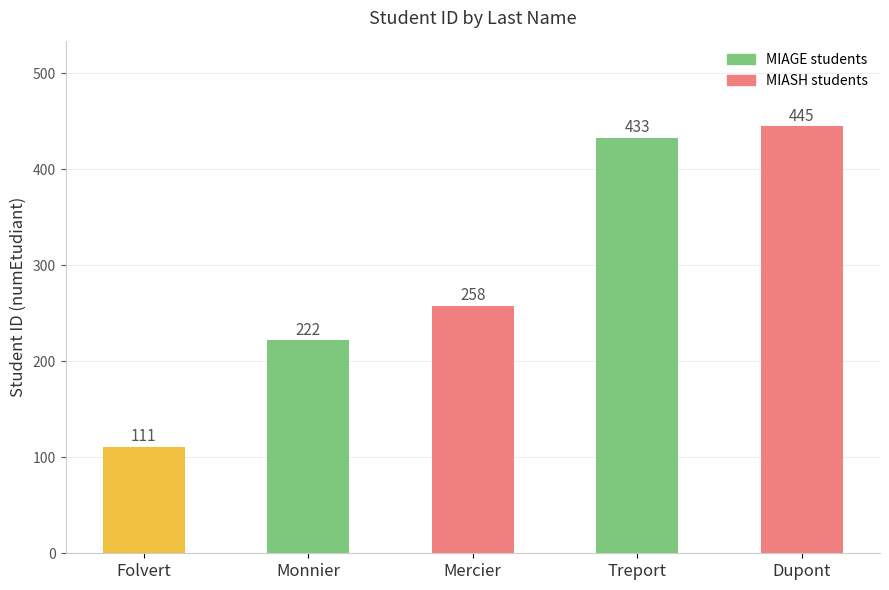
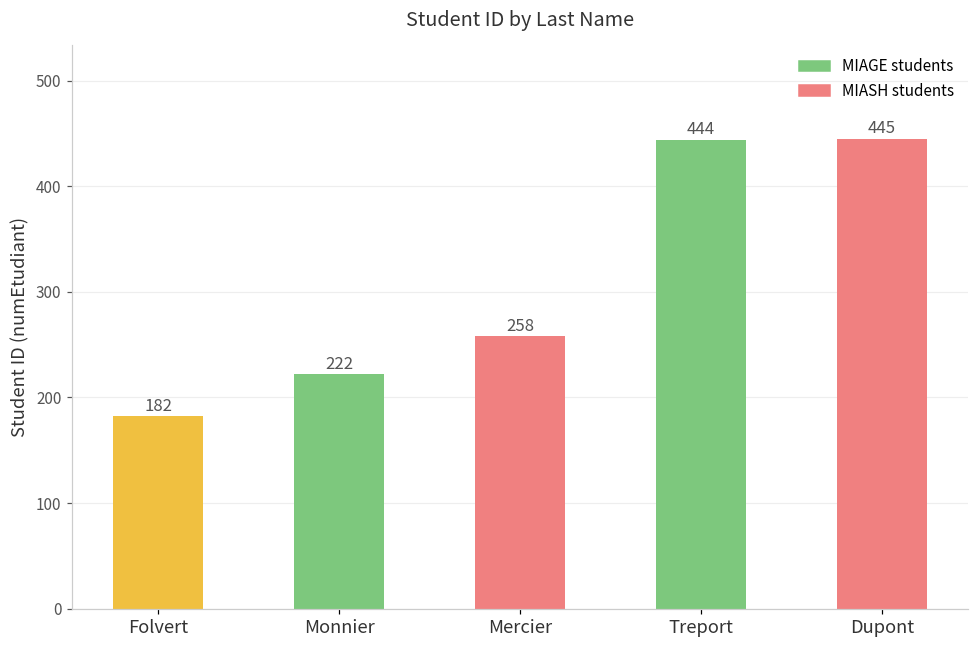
Folvert: 111 -> 182
Treport: 433 -> 444
